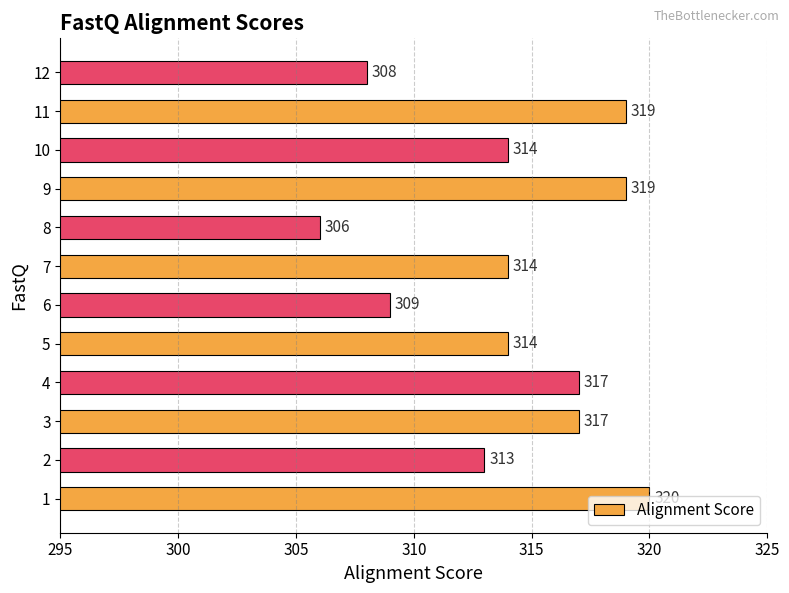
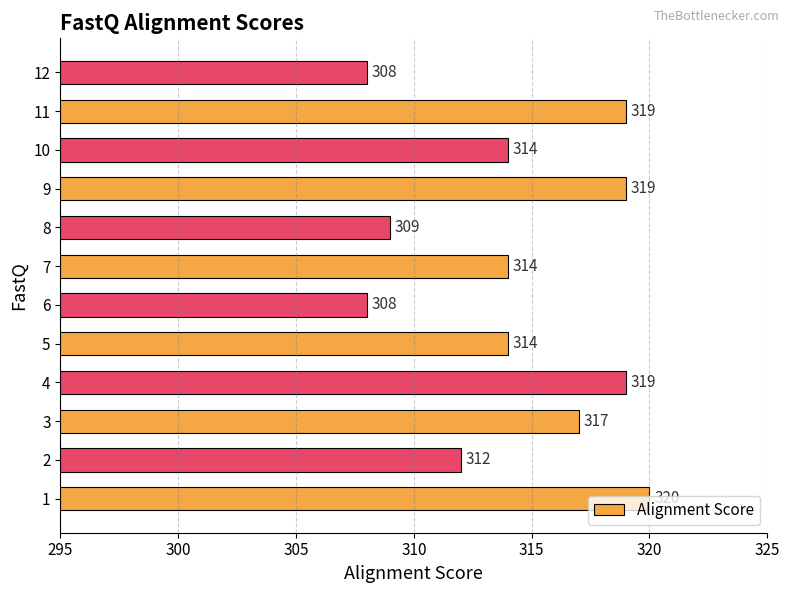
8: 306 -> 309
6: 309 -> 308
4: 317 -> 319
2: 313 -> 312
